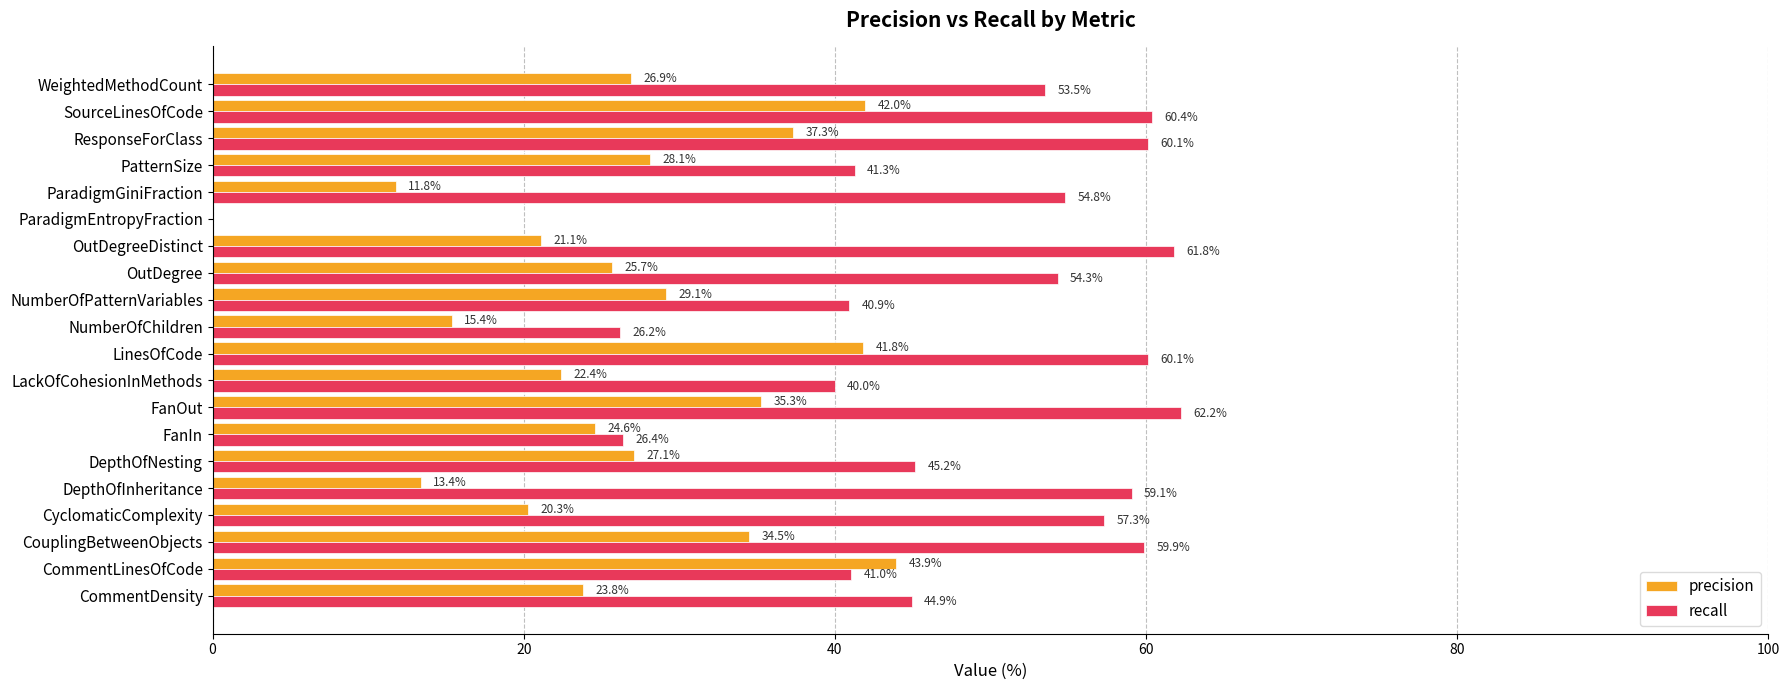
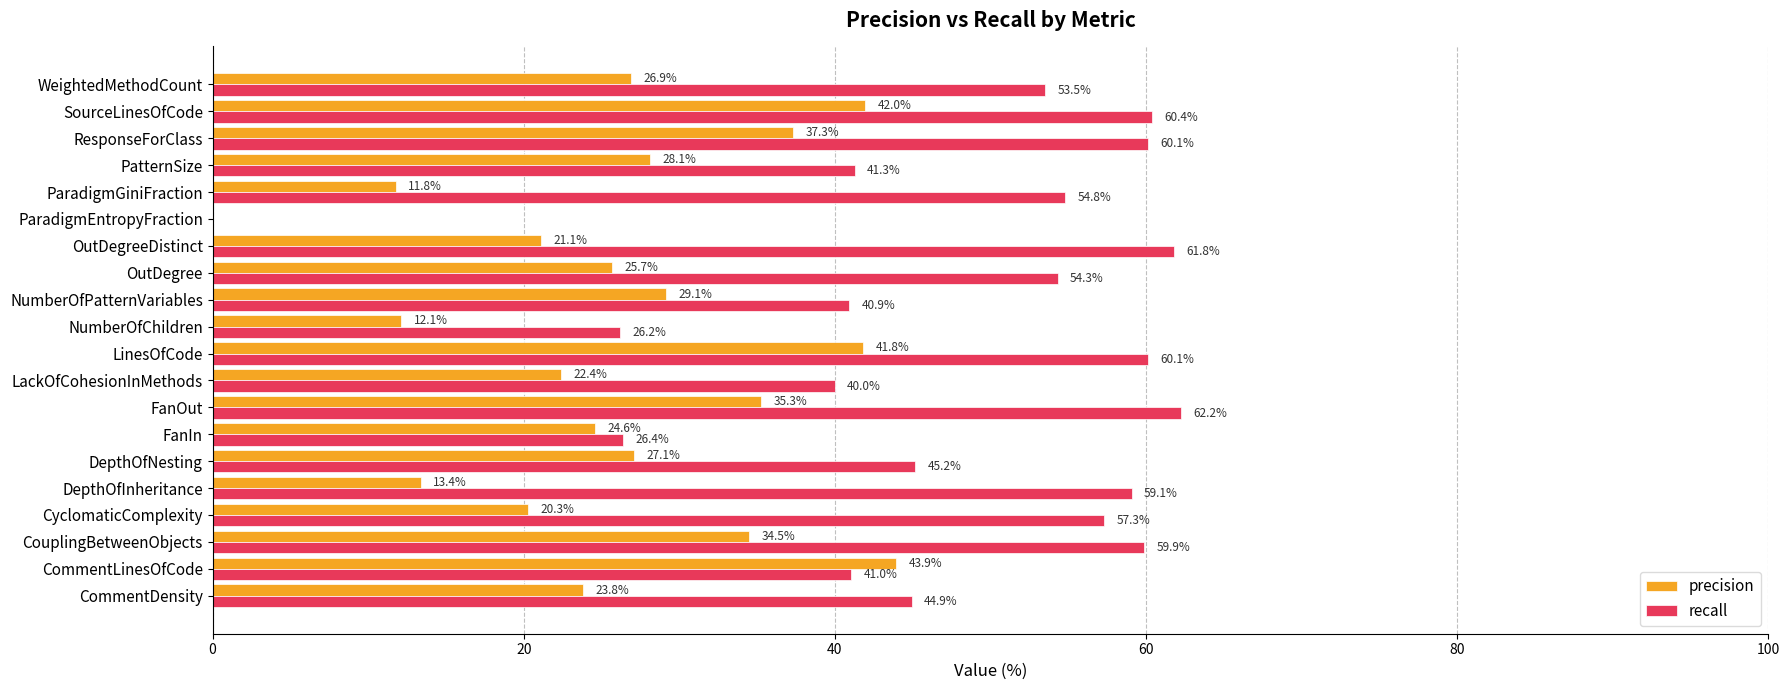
precision, NumberOfChildren: 15.4% -> 12.1%
